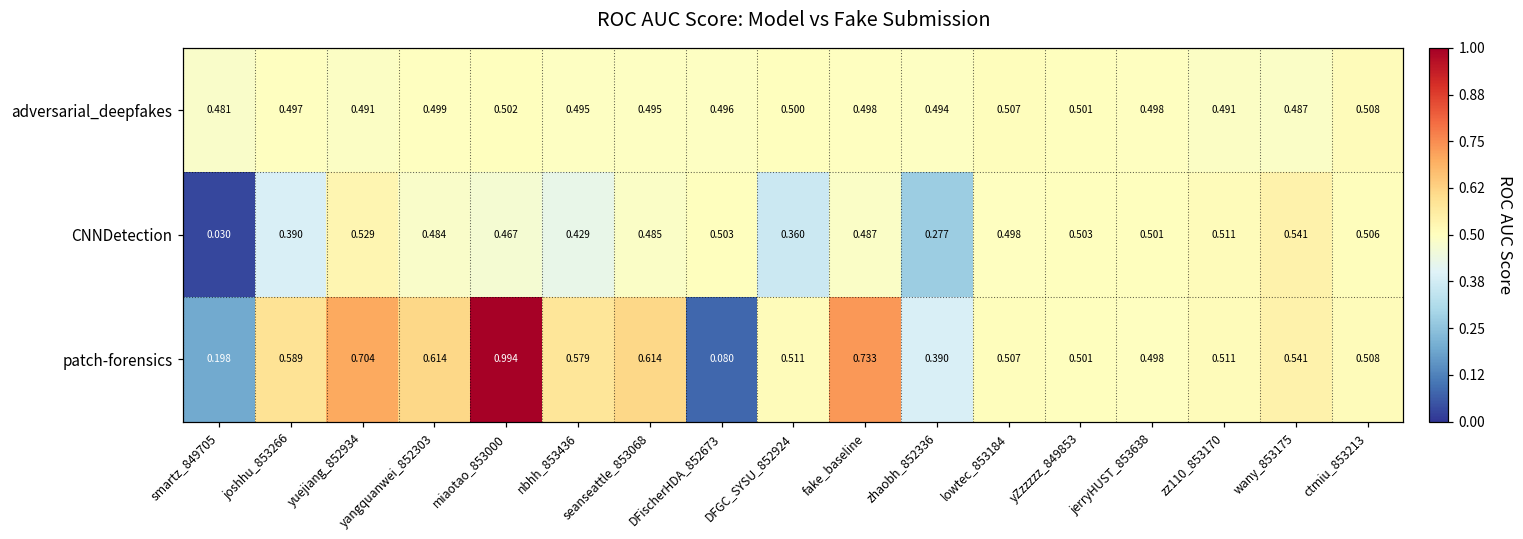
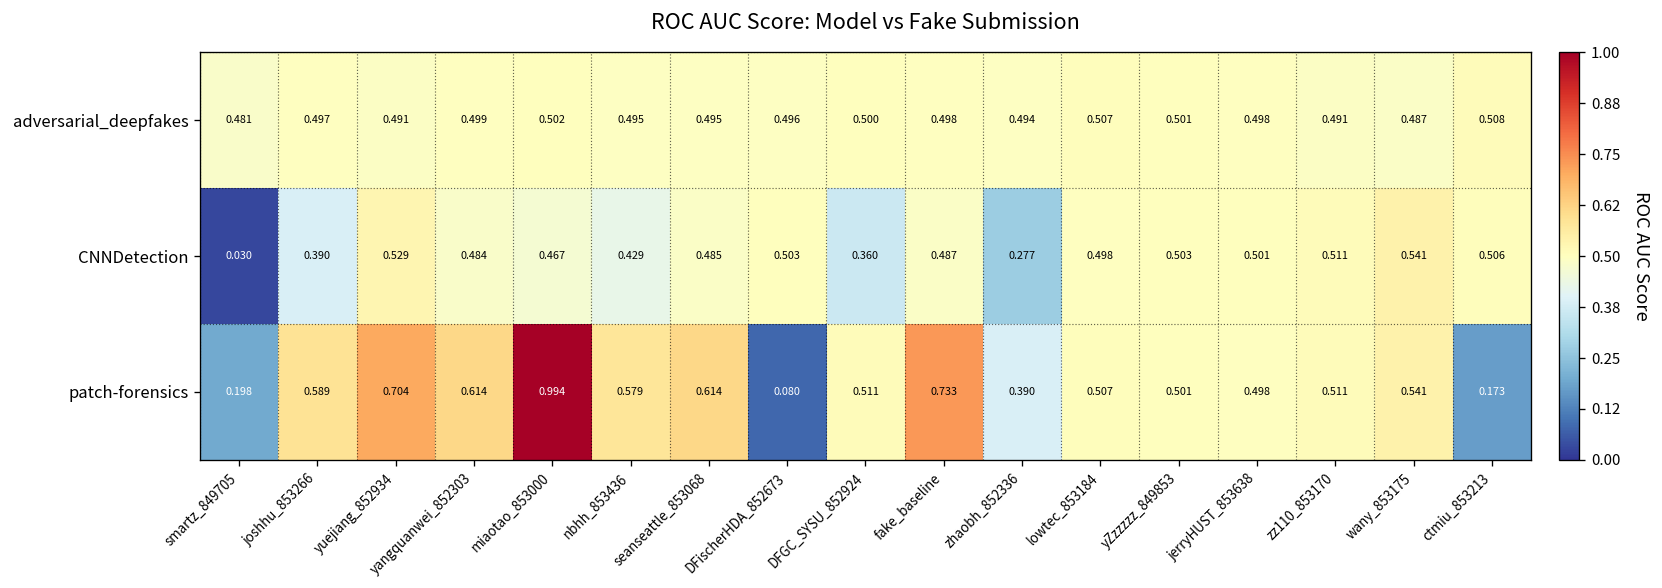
patch-forensics, ctmiu_853213: 0.508 -> 0.173
